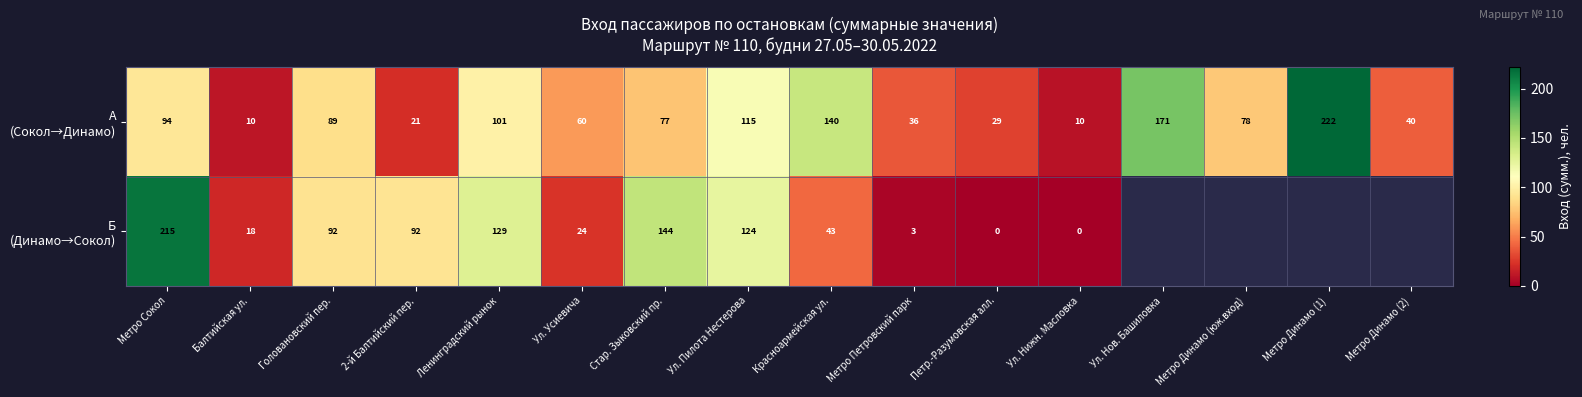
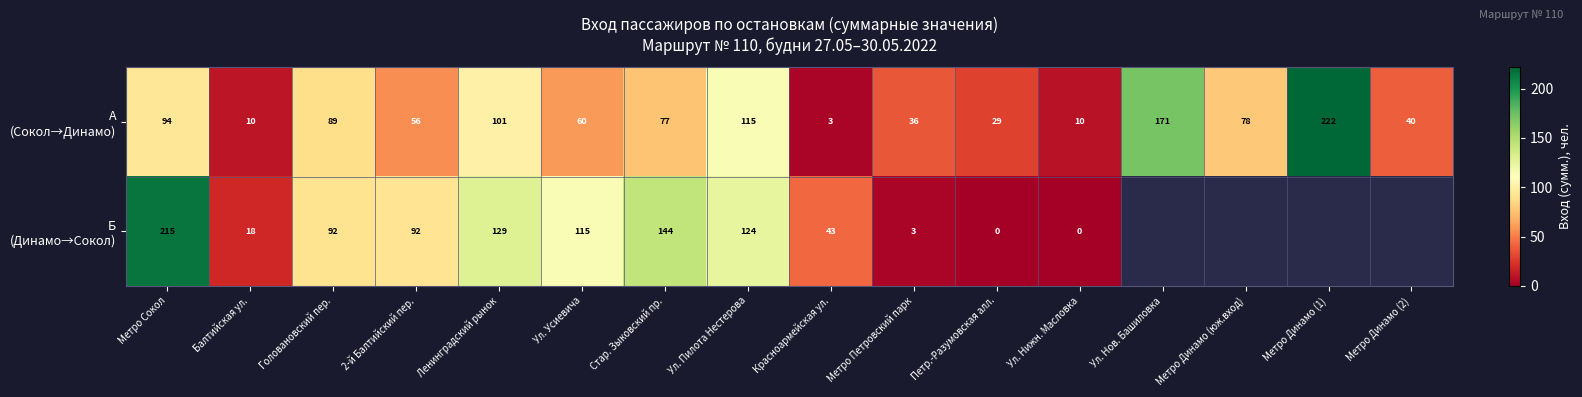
А (Сокол→Динамо), 2-й Балтийский пер.: 21 -> 56
А (Сокол→Динамо), Красноармейская ул.: 140 -> 3
Б (Динамо→Сокол), Ул. Усиевича: 24 -> 115
